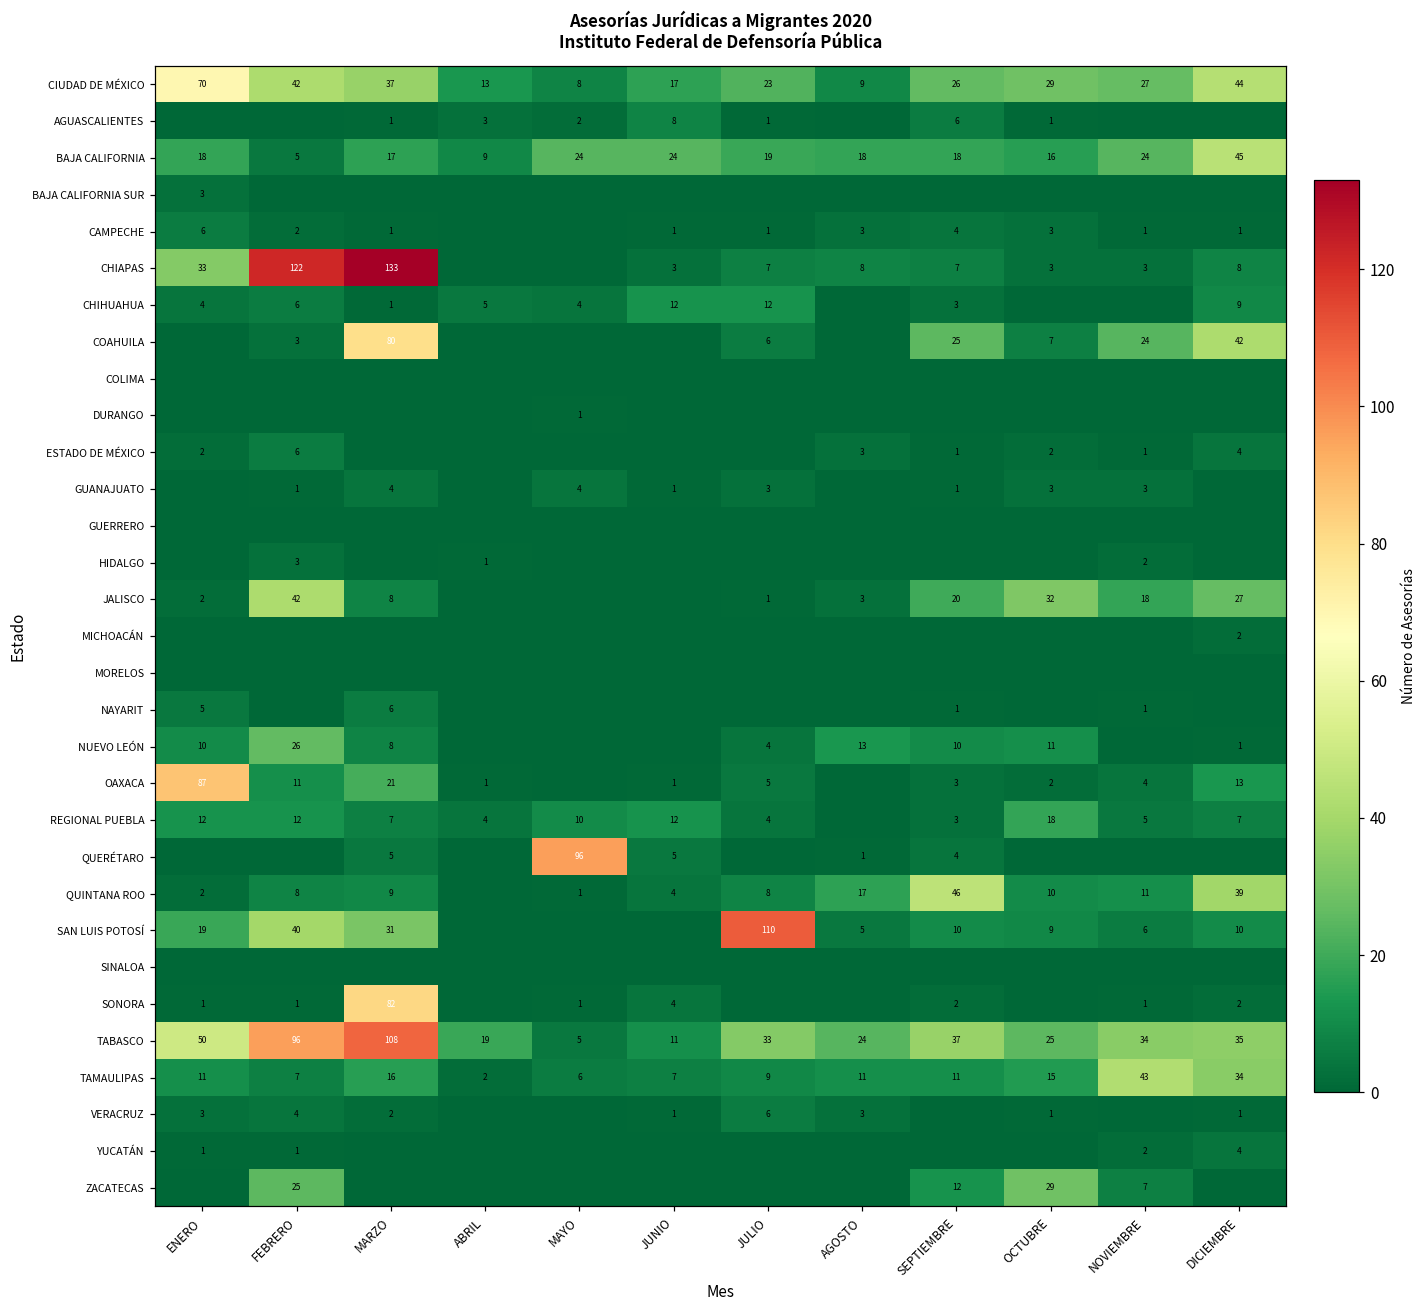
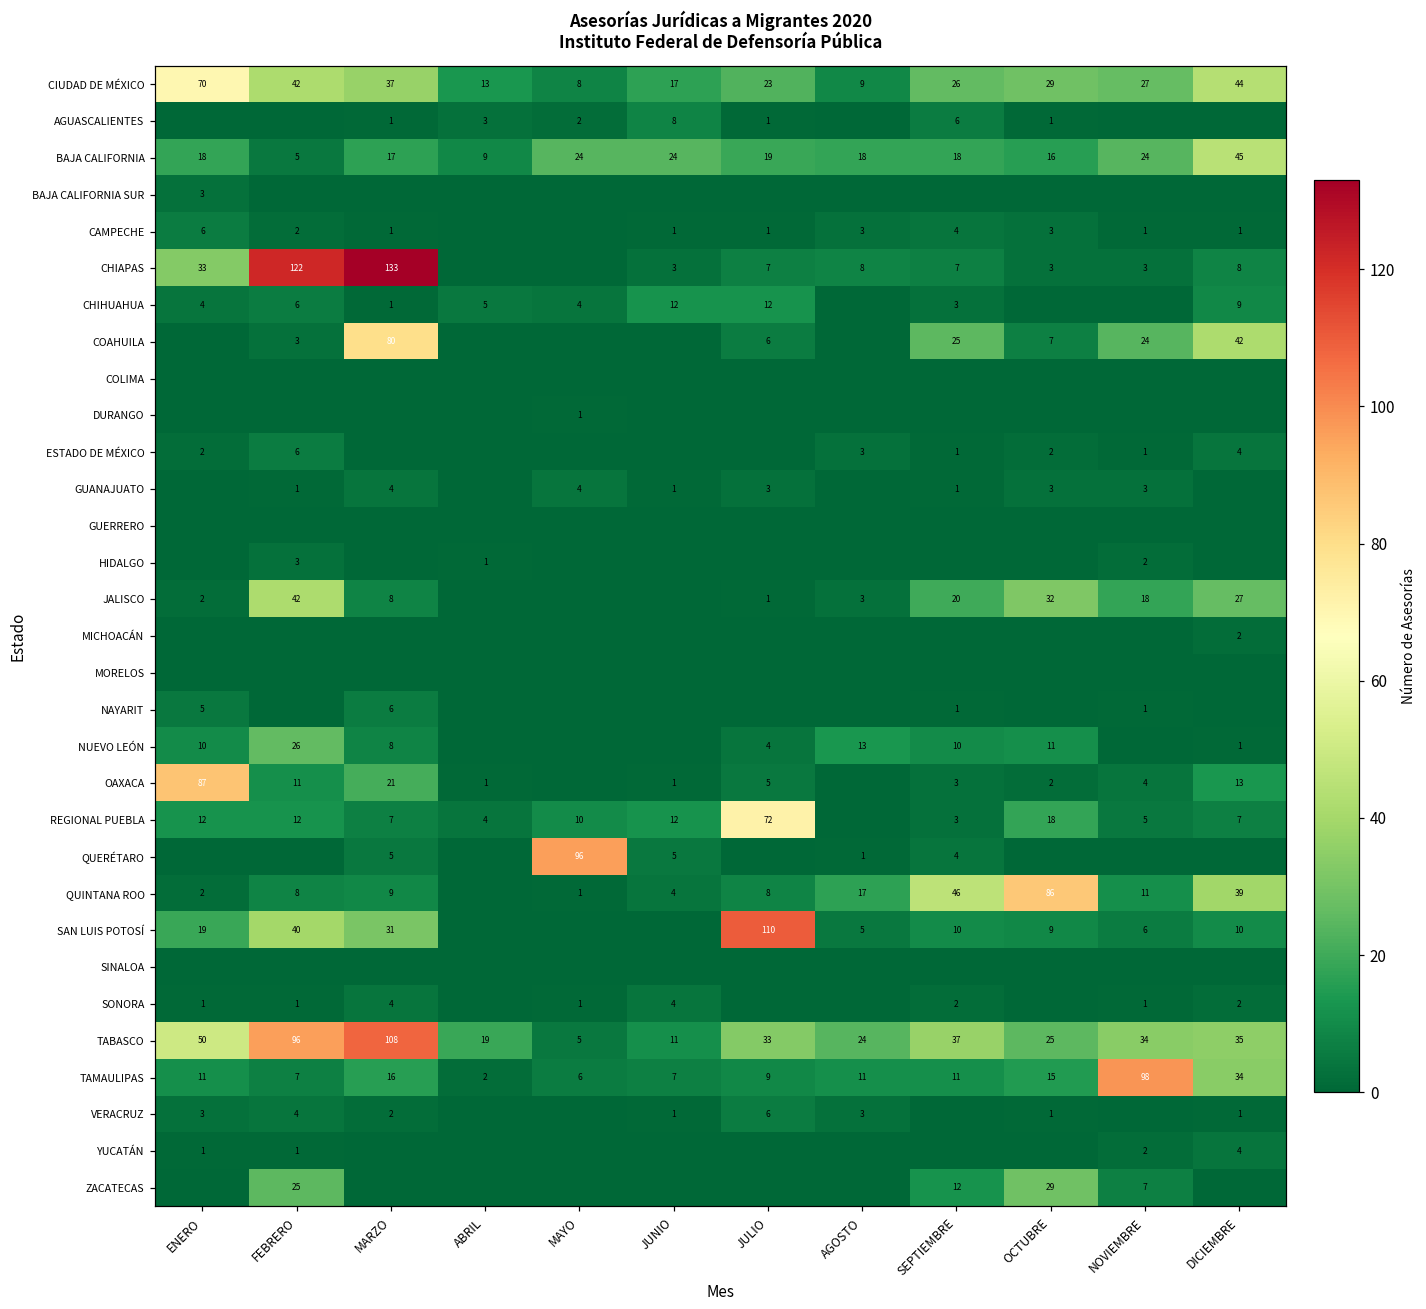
REGIONAL PUEBLA, JULIO: 4 -> 72
QUINTANA ROO, OCTUBRE: 10 -> 86
SONORA, MARZO: 82 -> 4
TAMAULIPAS, NOVIEMBRE: 43 -> 98
